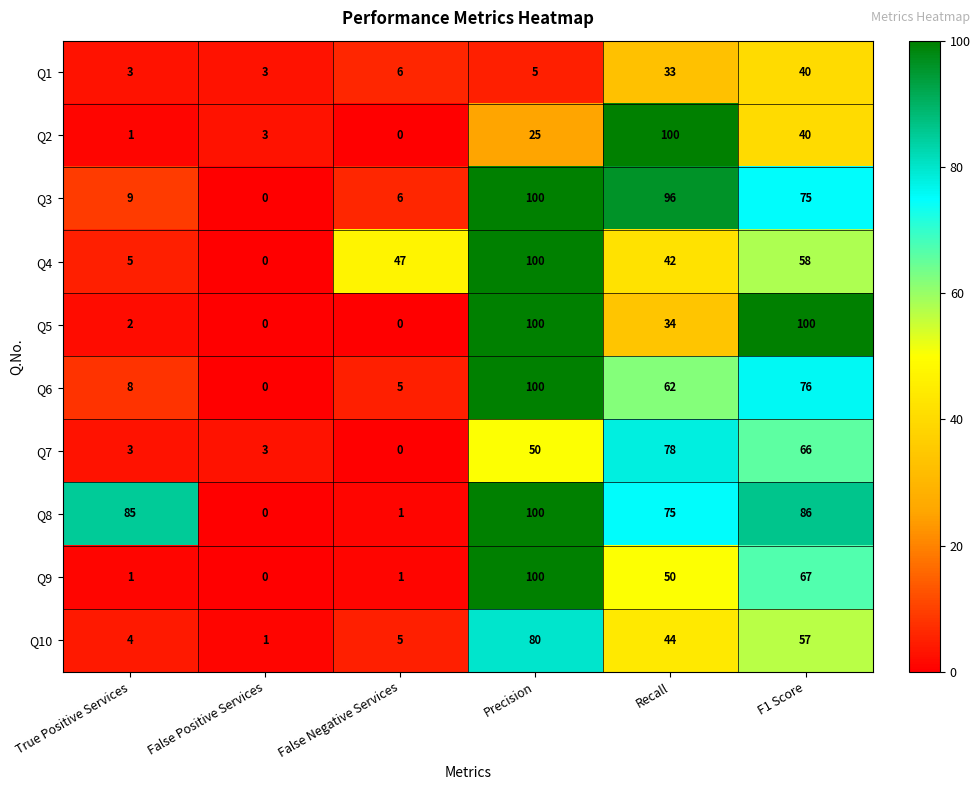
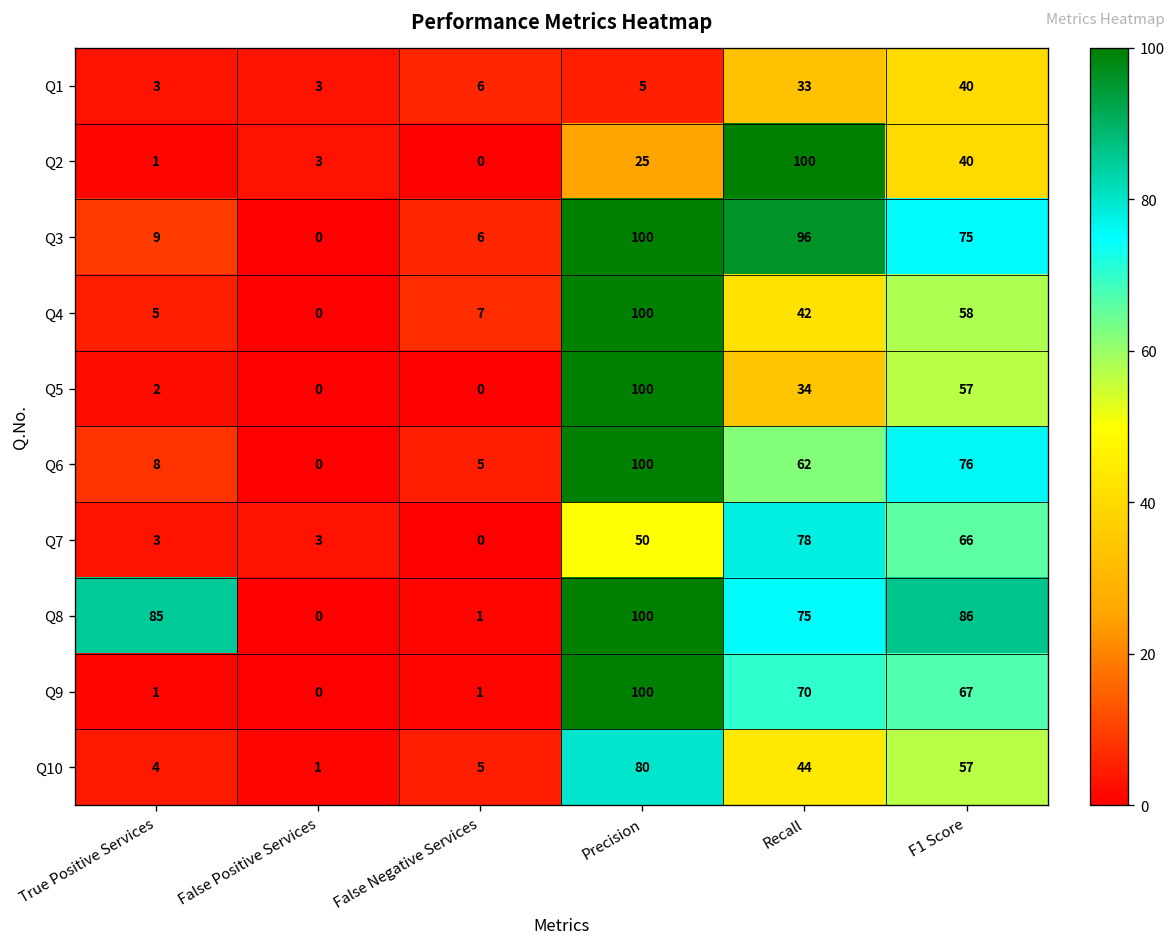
Q4, False Negative Services: 47 -> 7
Q5, F1 Score: 100 -> 57
Q9, Recall: 50 -> 70
